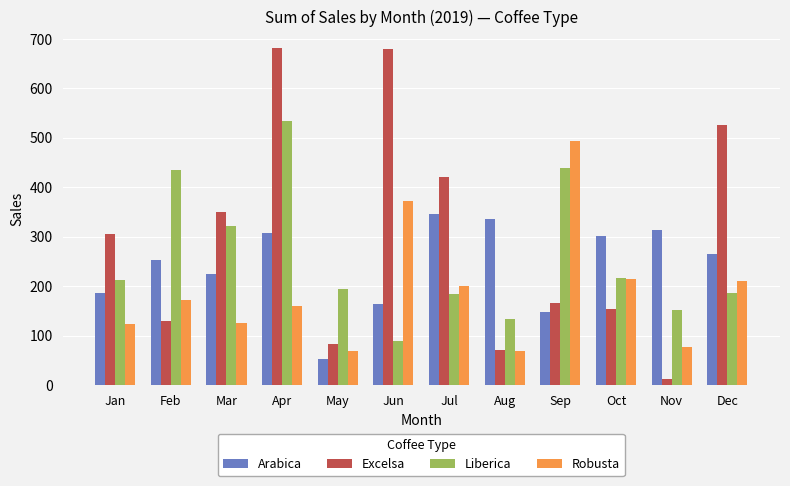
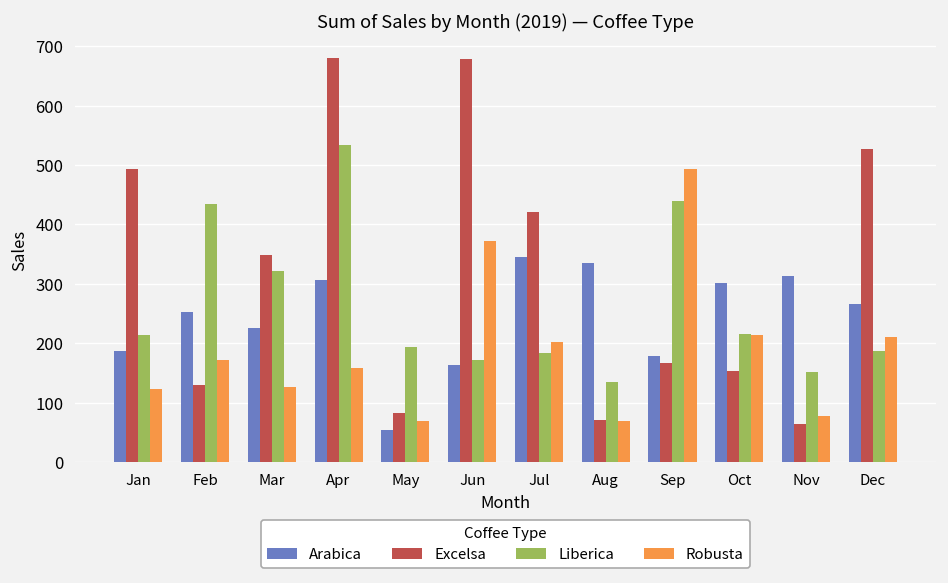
Excelsa, Jan: 310 -> 490
Liberica, Jun: 90 -> 170
Arabica, Sep: 150 -> 180
Excelsa, Nov: 10 -> 60
